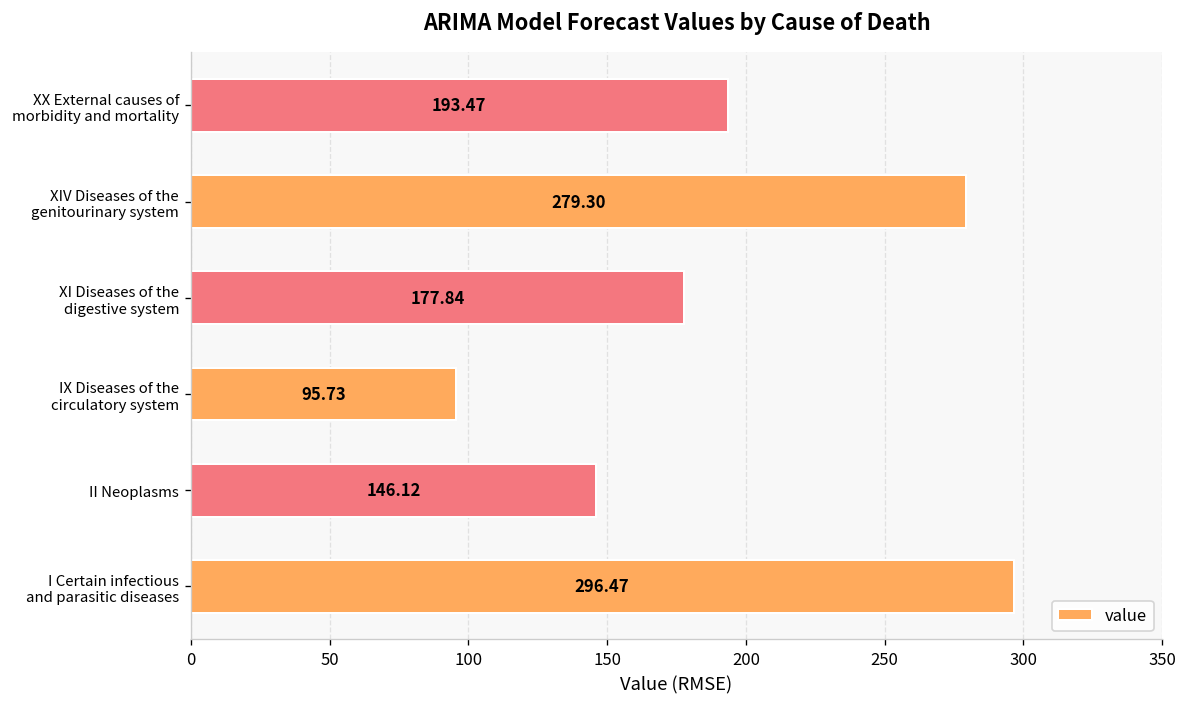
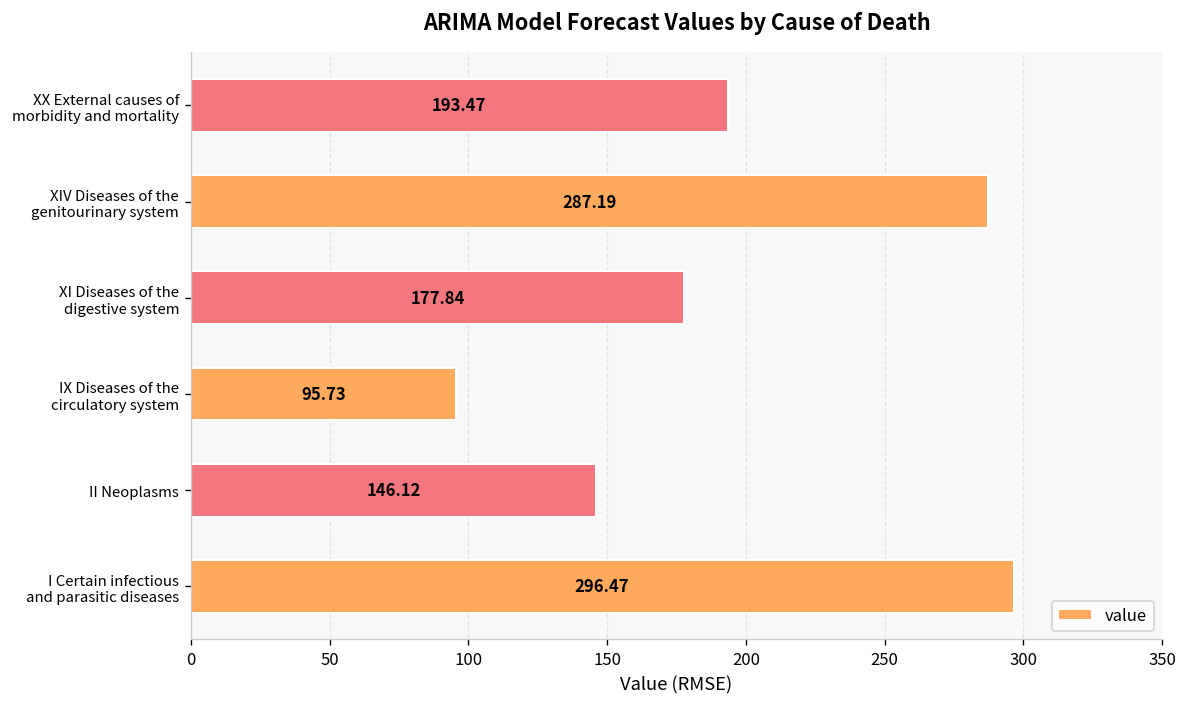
XIV Diseases of the genitourinary system: 279.30 -> 287.19
